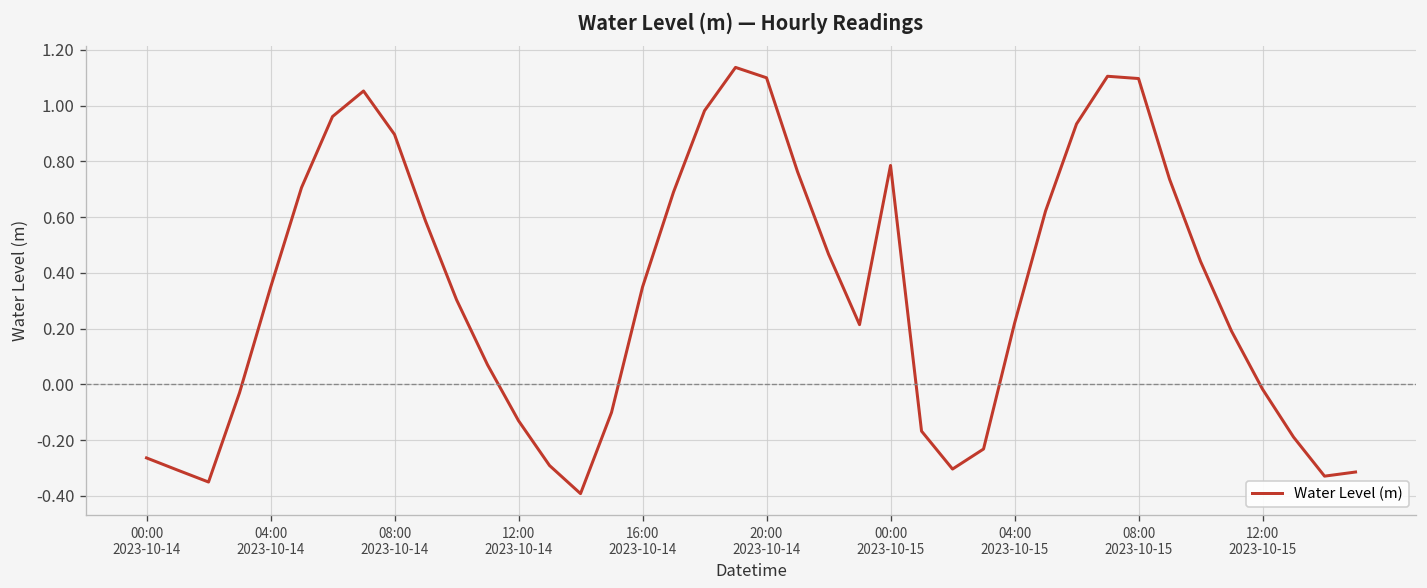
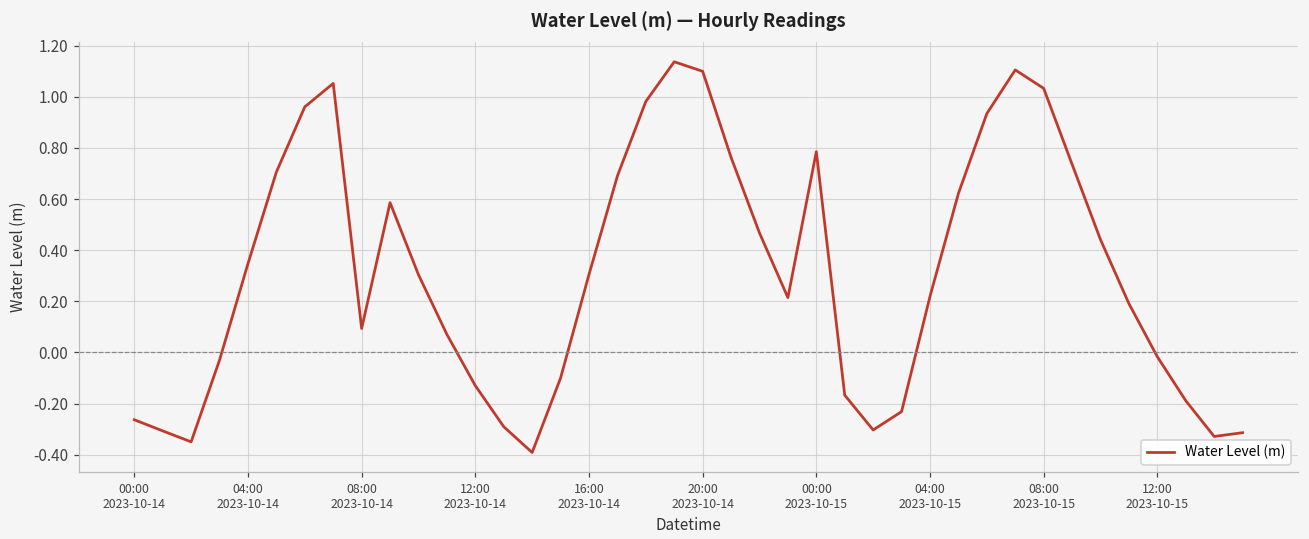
08:00 2023-10-14: 0.90 -> 0.09
16:00 2023-10-14: 0.35 -> 0.30
08:00 2023-10-15: 1.10 -> 1.03
